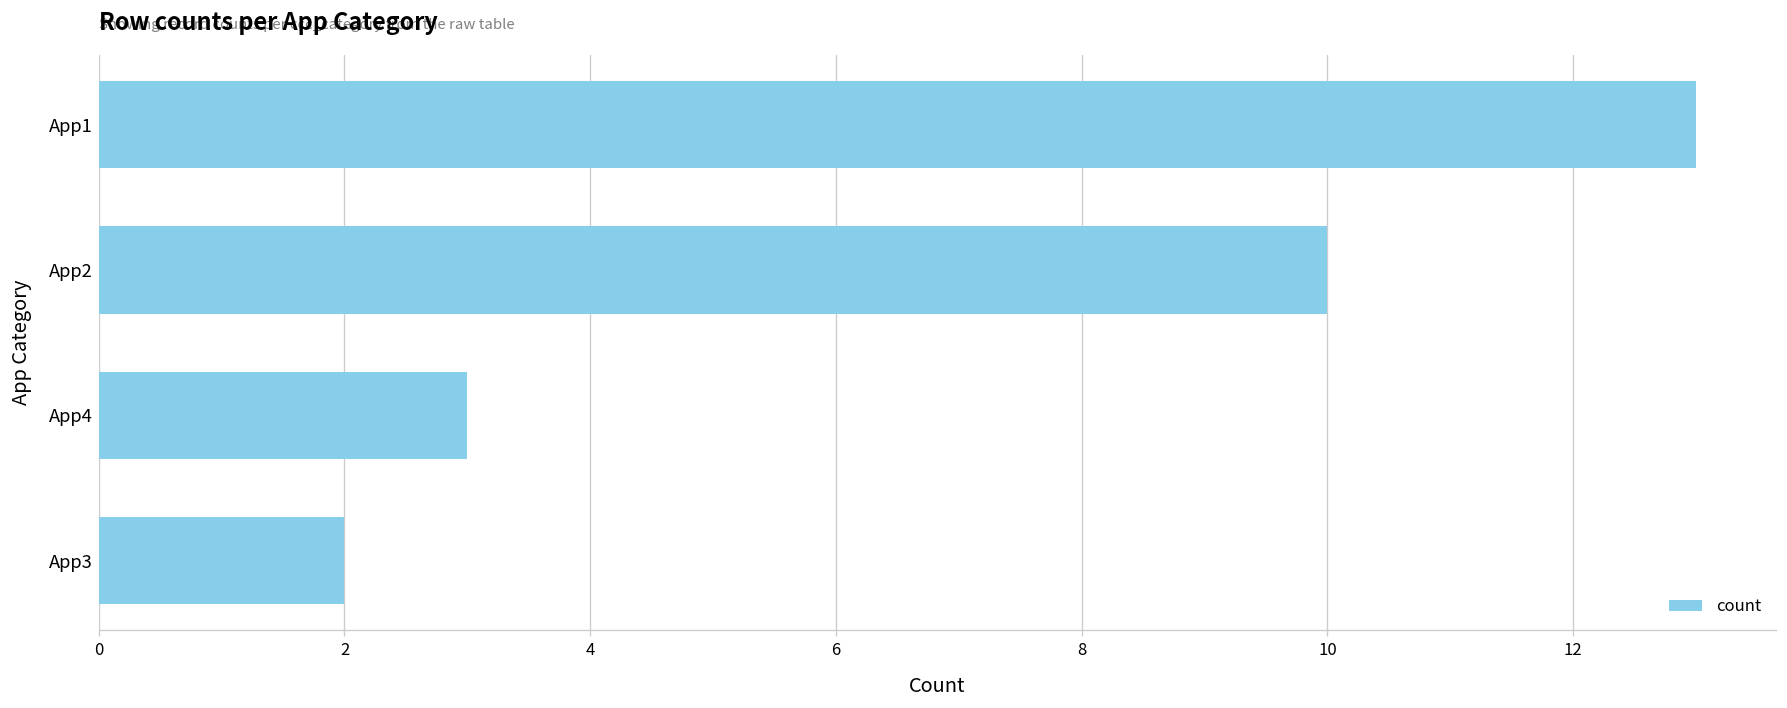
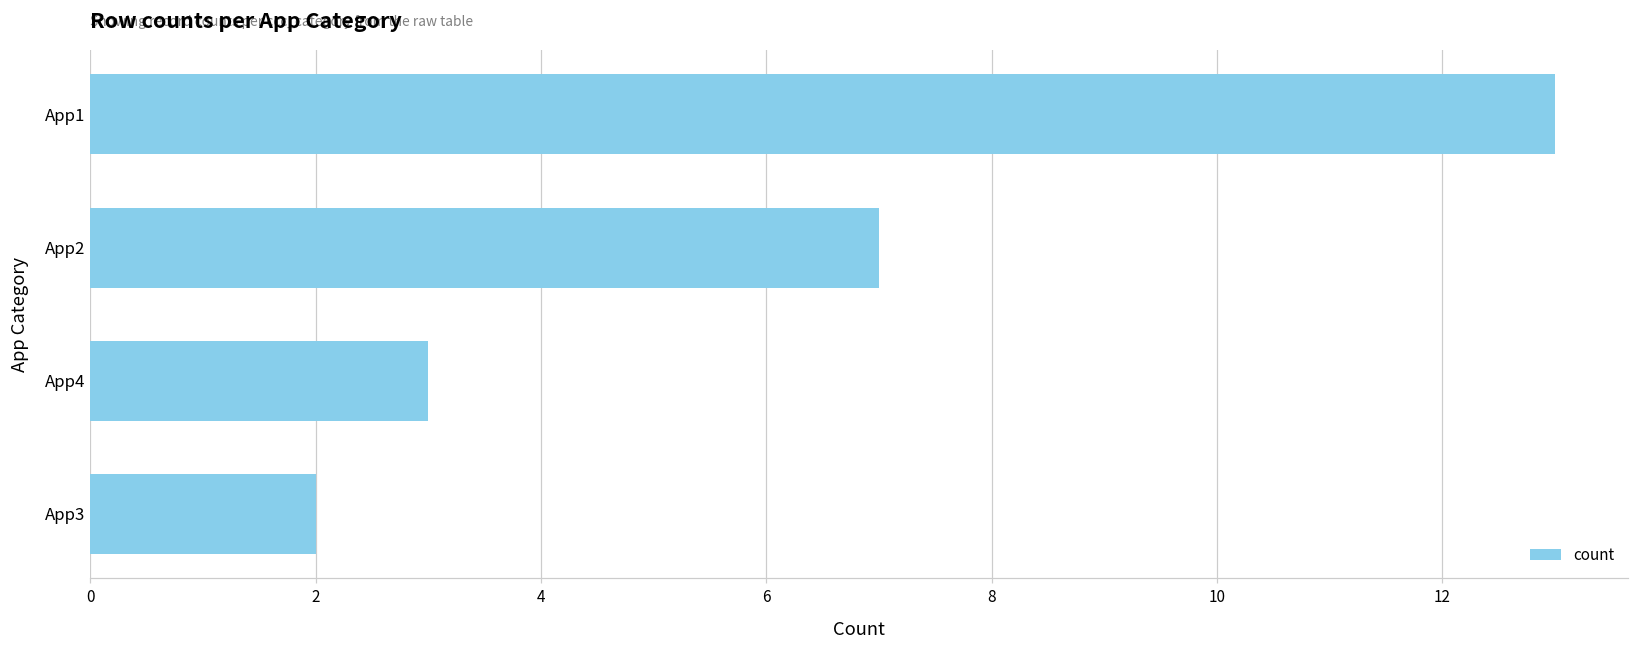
App2: 10 -> 7
